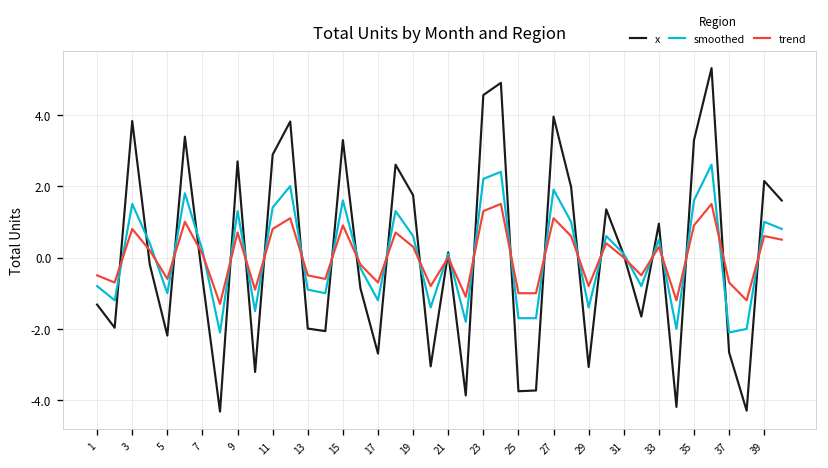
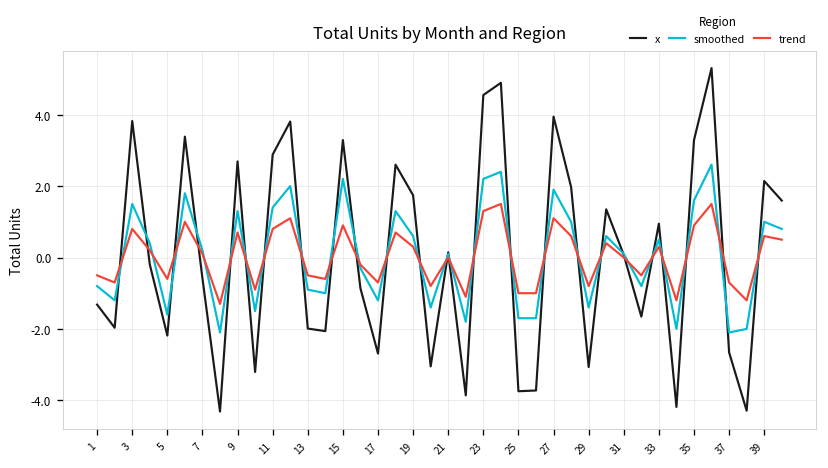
smoothed, 5: -1.0 -> -1.6
smoothed, 15: 1.6 -> 2.2
